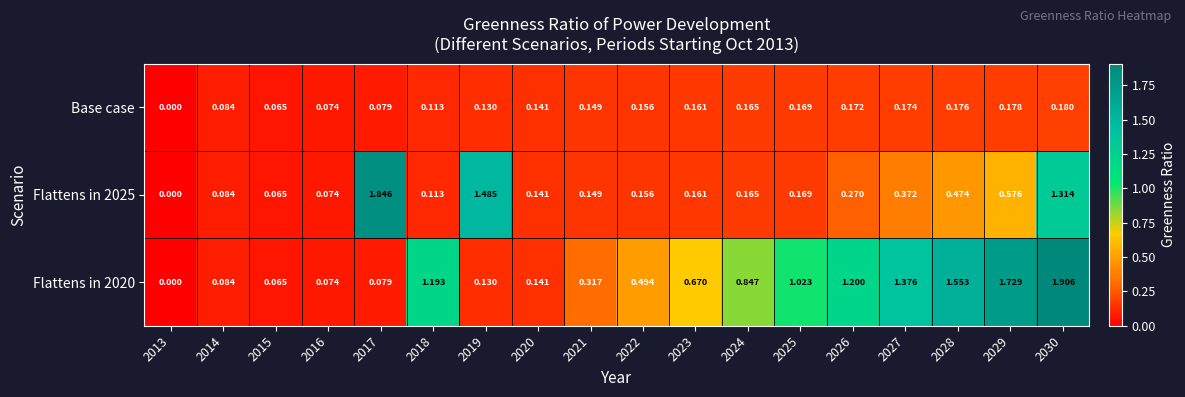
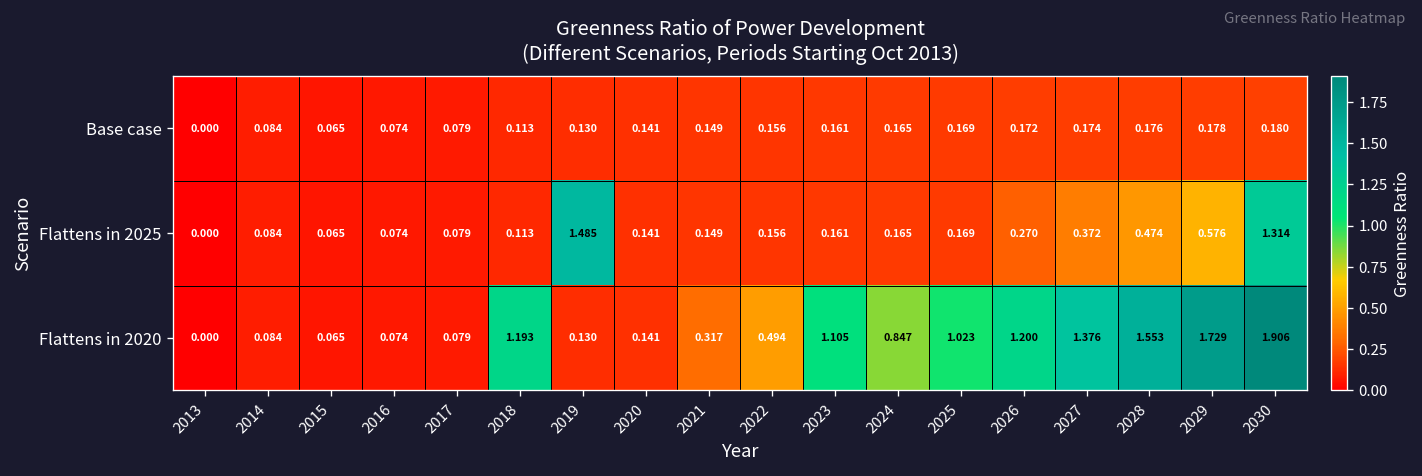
Flattens in 2025, 2017: 1.846 -> 0.079
Flattens in 2020, 2023: 0.670 -> 1.105
